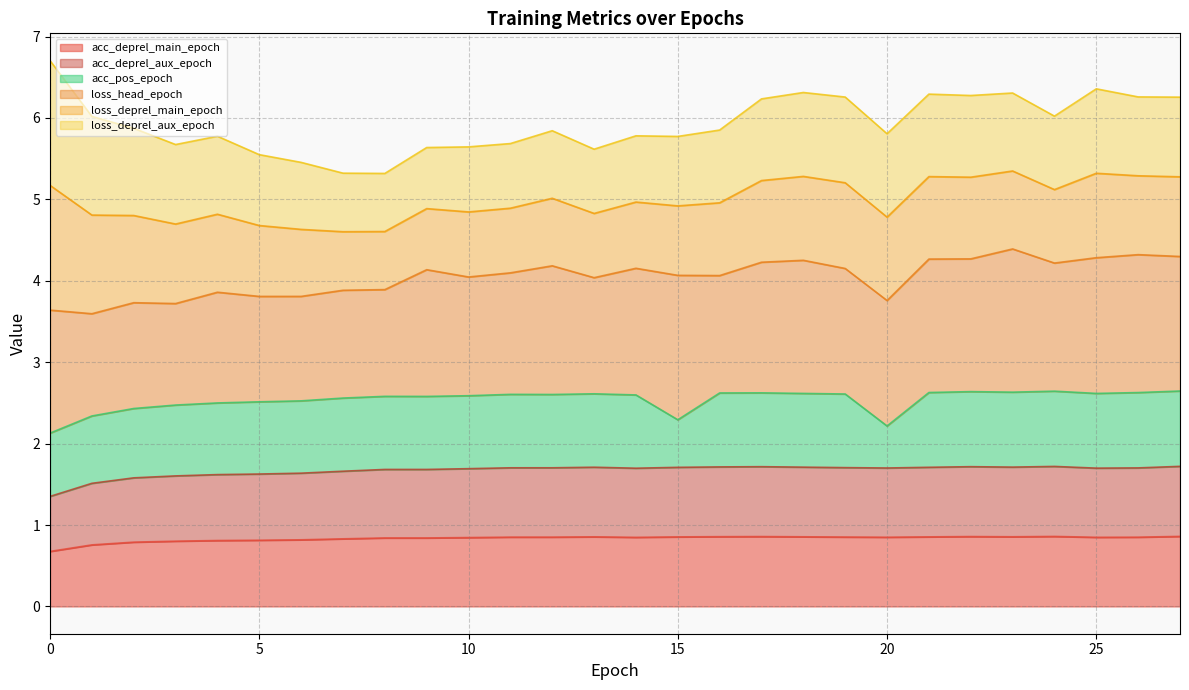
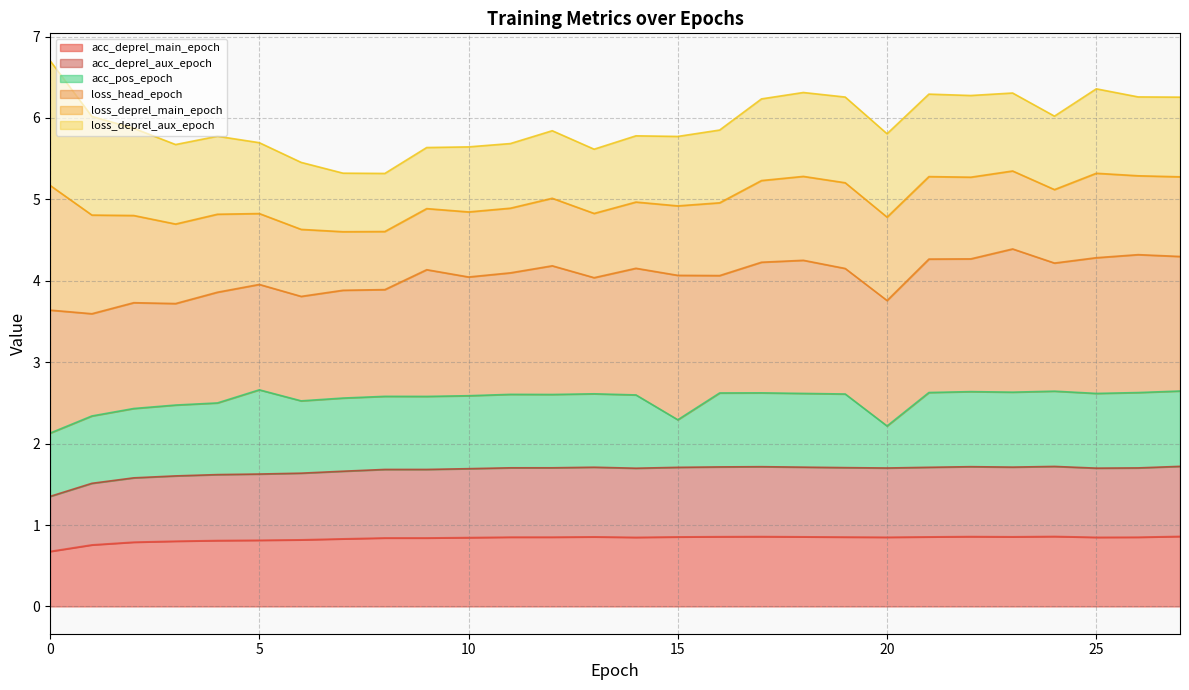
acc_pos_epoch, 5: 0.9 -> 1.0
